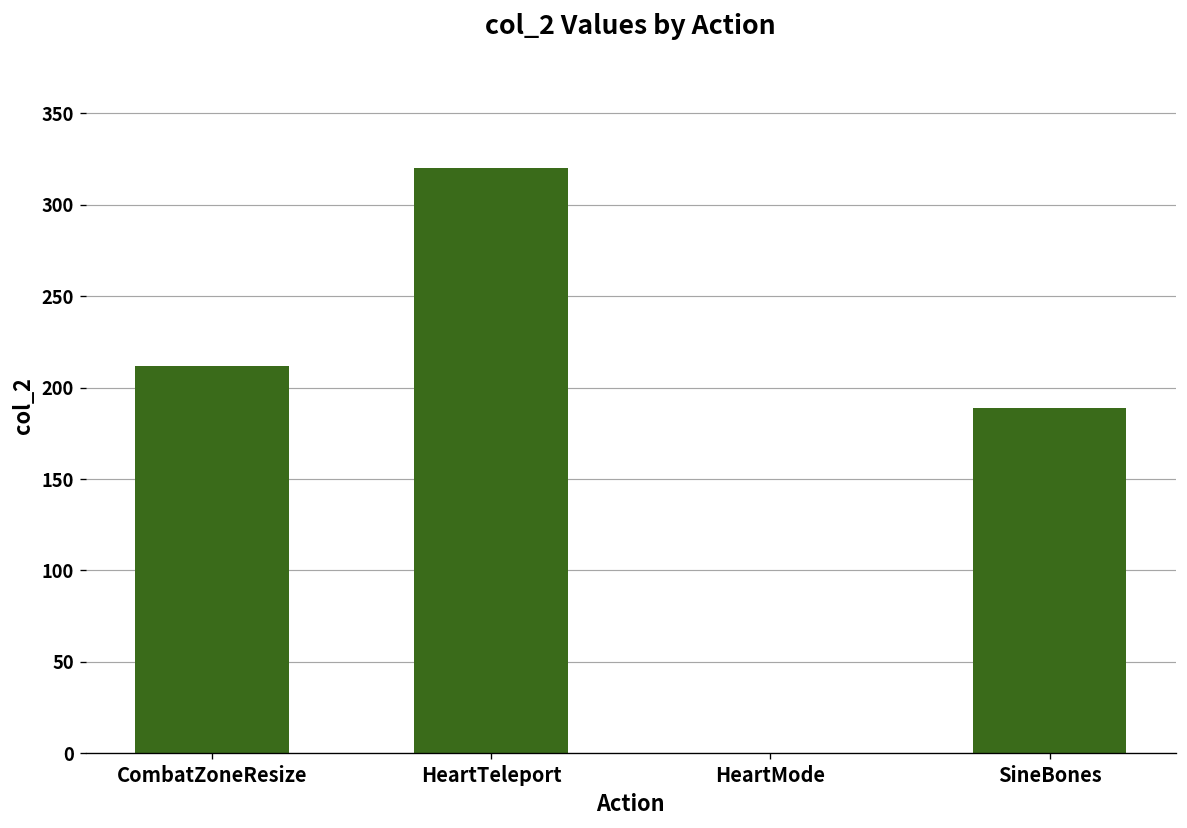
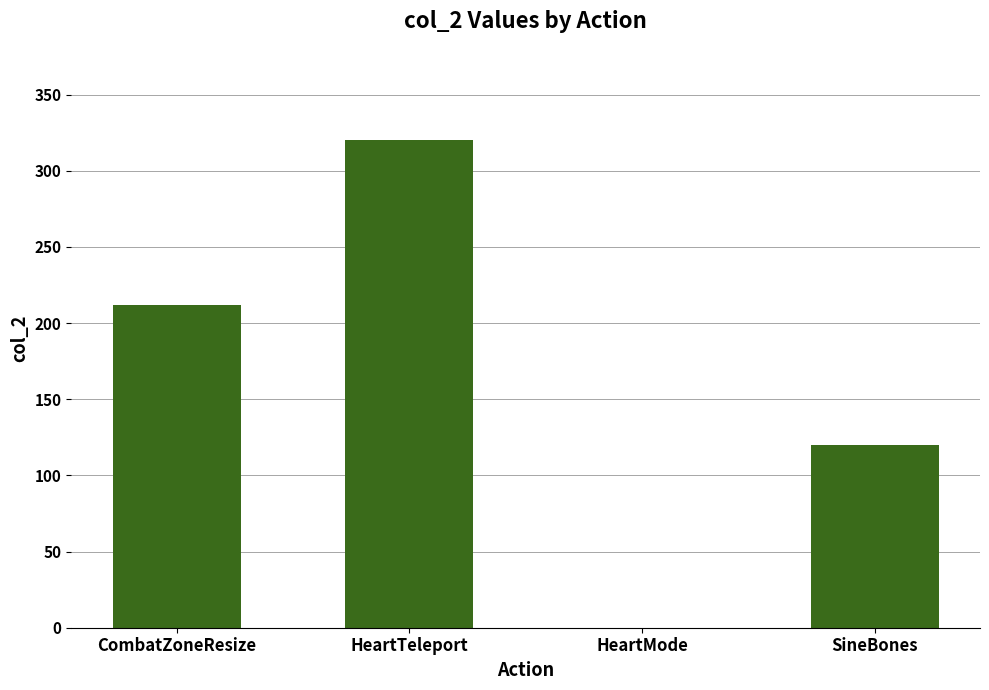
SineBones: 189 -> 120
